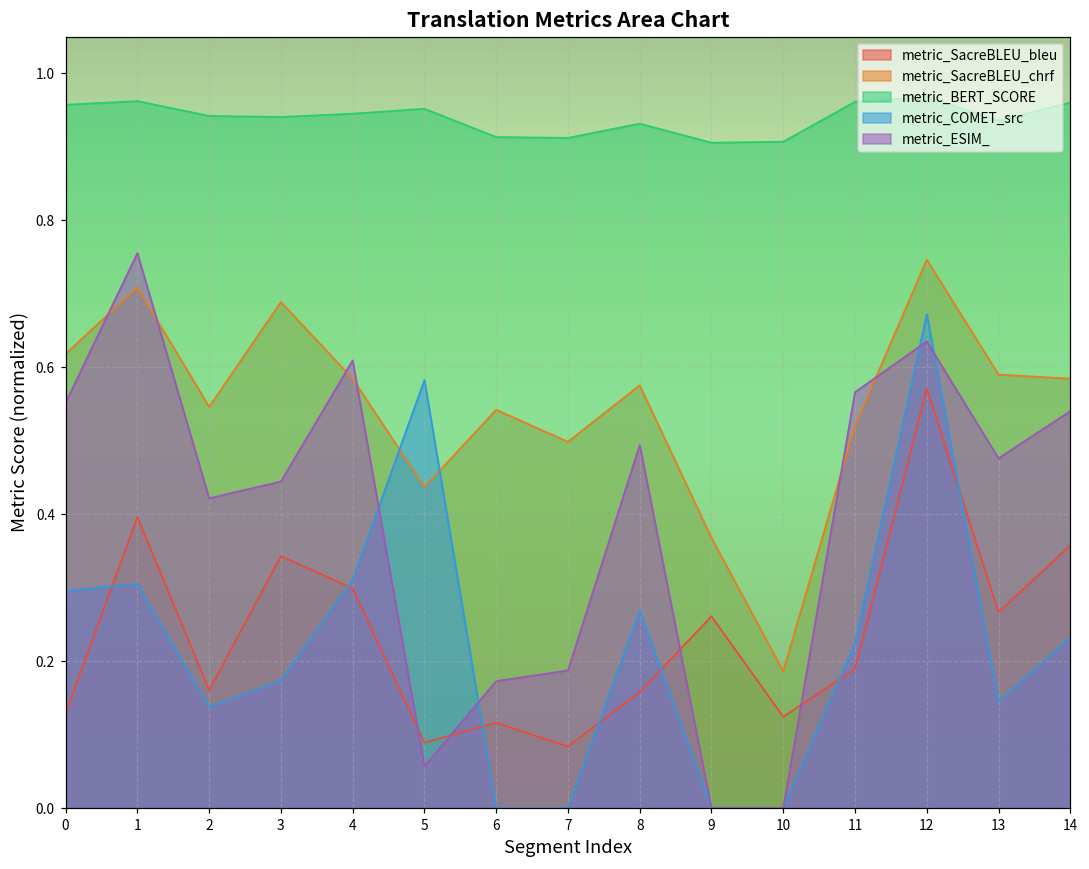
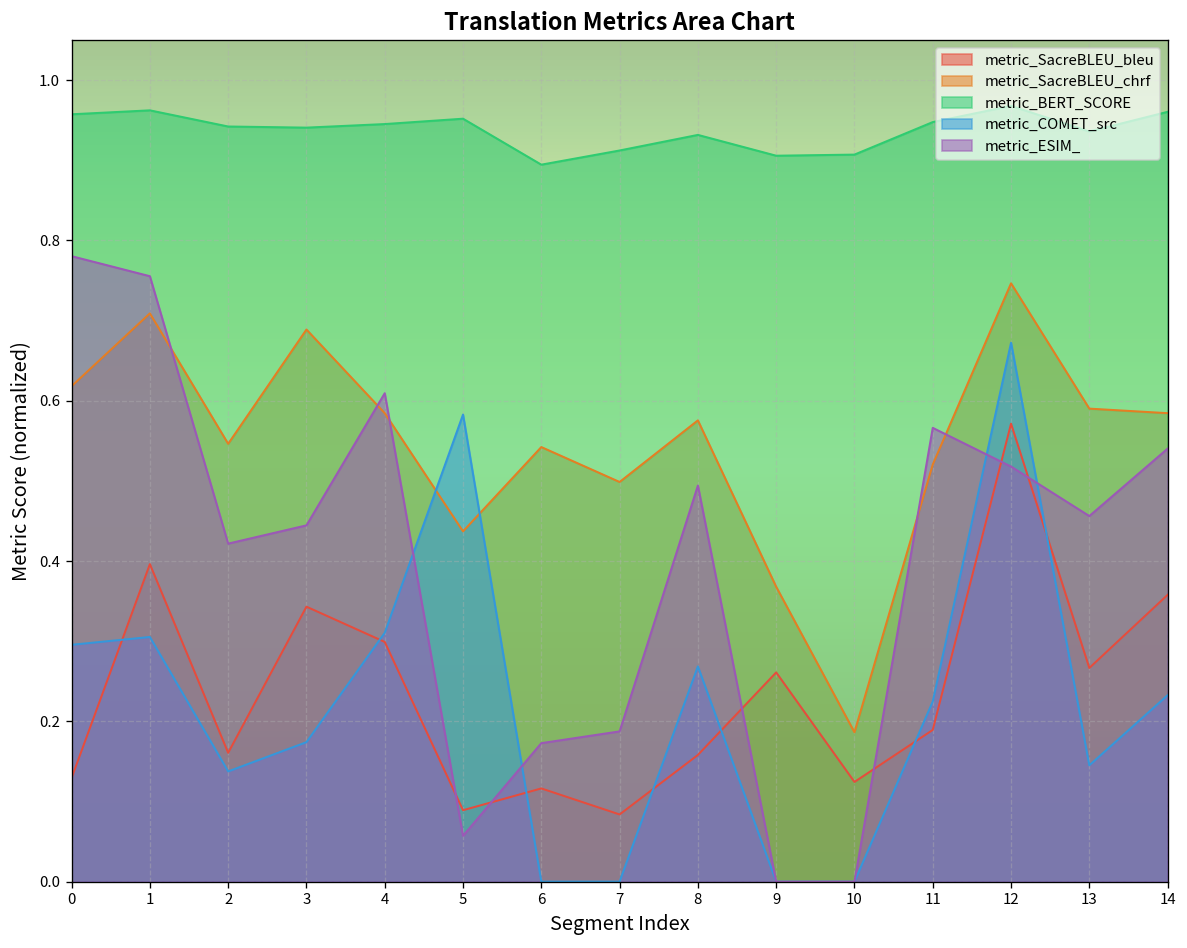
metric_ESIM_, 0: 0.55 -> 0.78
metric_BERT_SCORE, 6: 0.91 -> 0.89
metric_BERT_SCORE, 11: 0.96 -> 0.95
metric_ESIM_, 12: 0.64 -> 0.52
metric_ESIM_, 13: 0.48 -> 0.46
